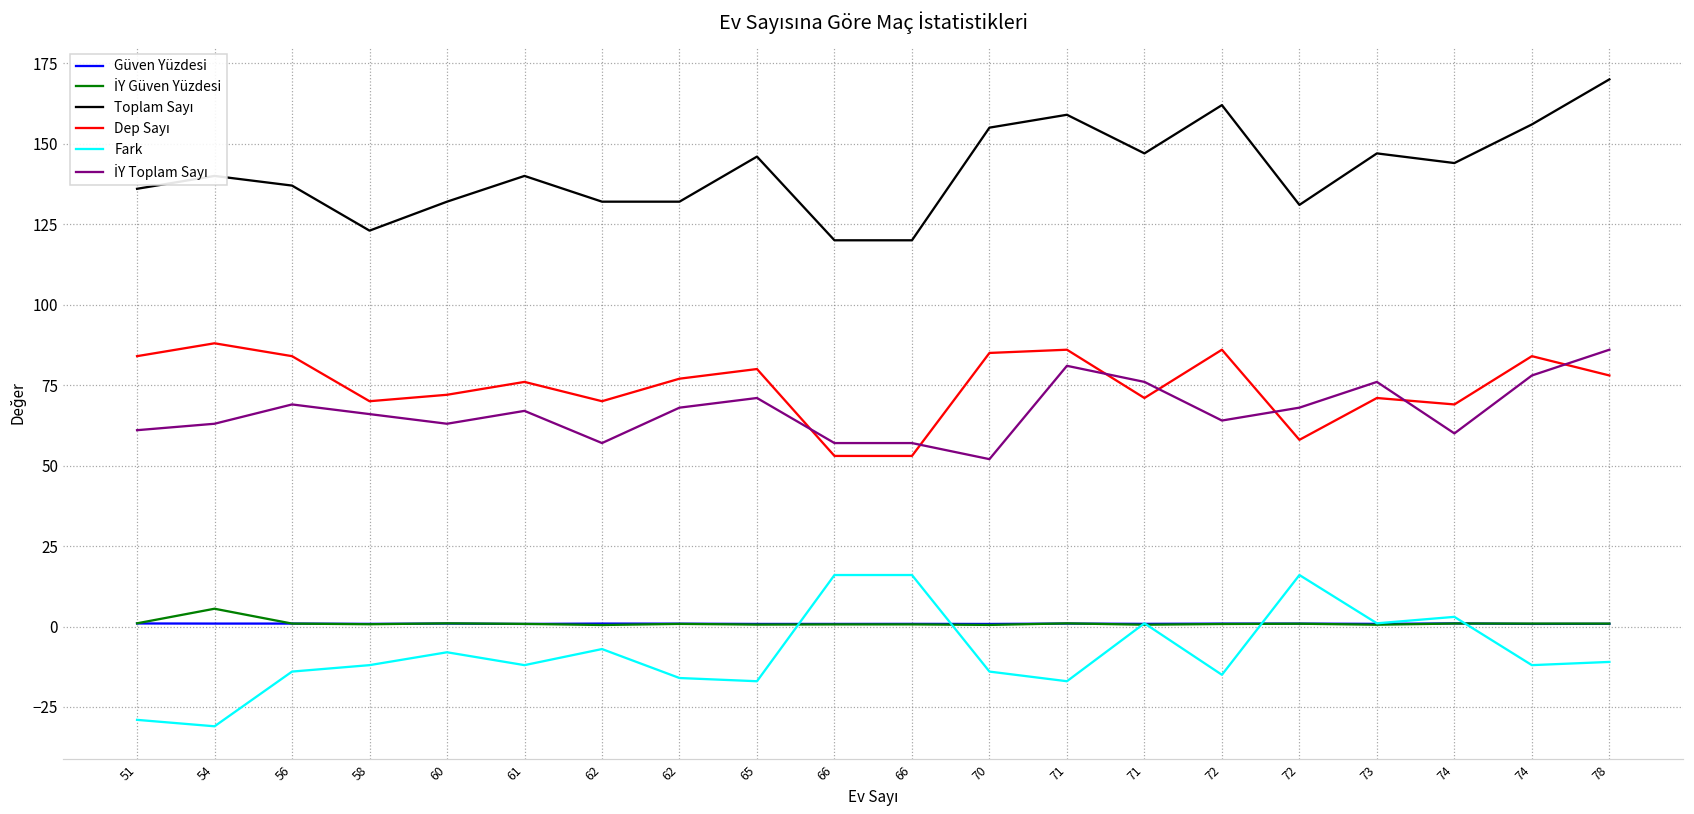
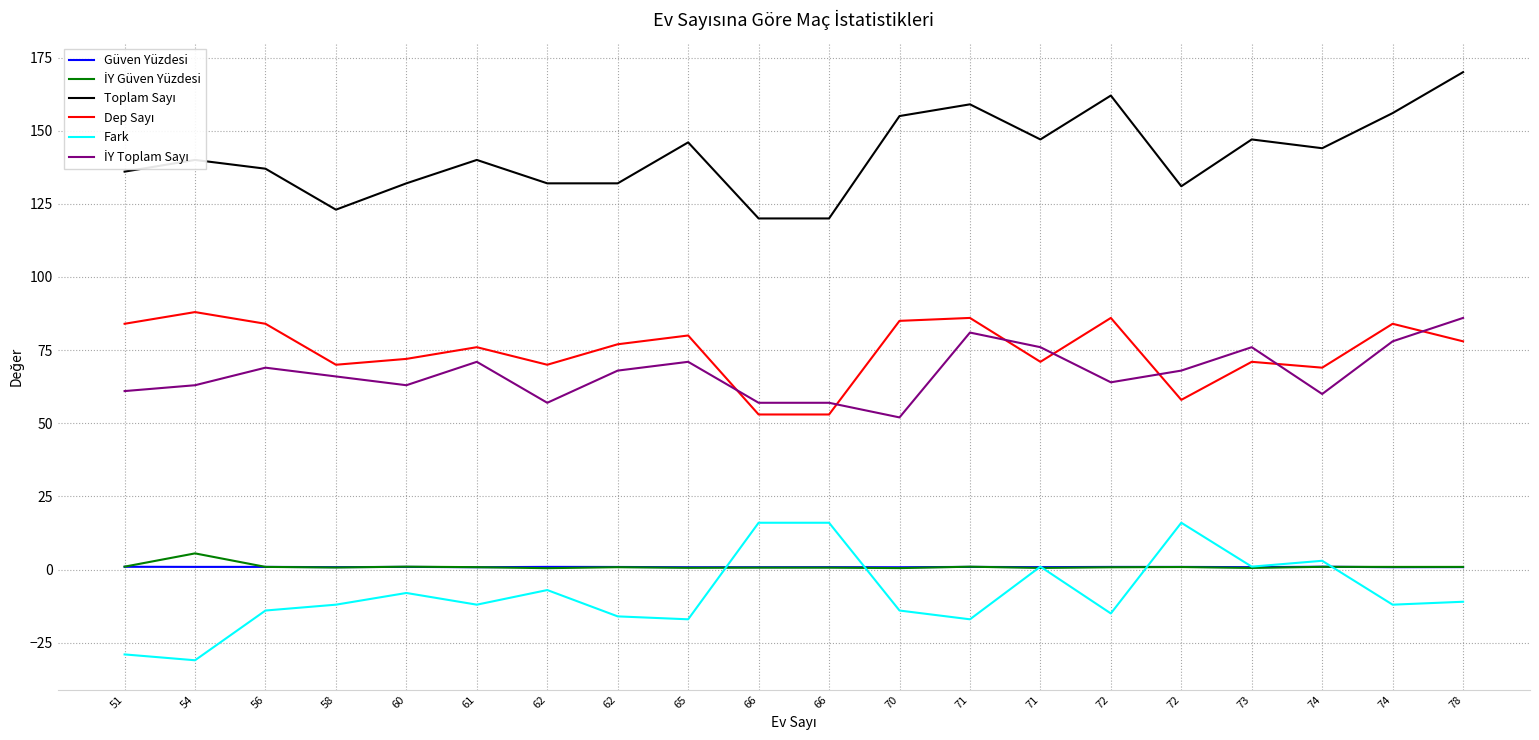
İY Toplam Sayı, 61: 67 -> 71
